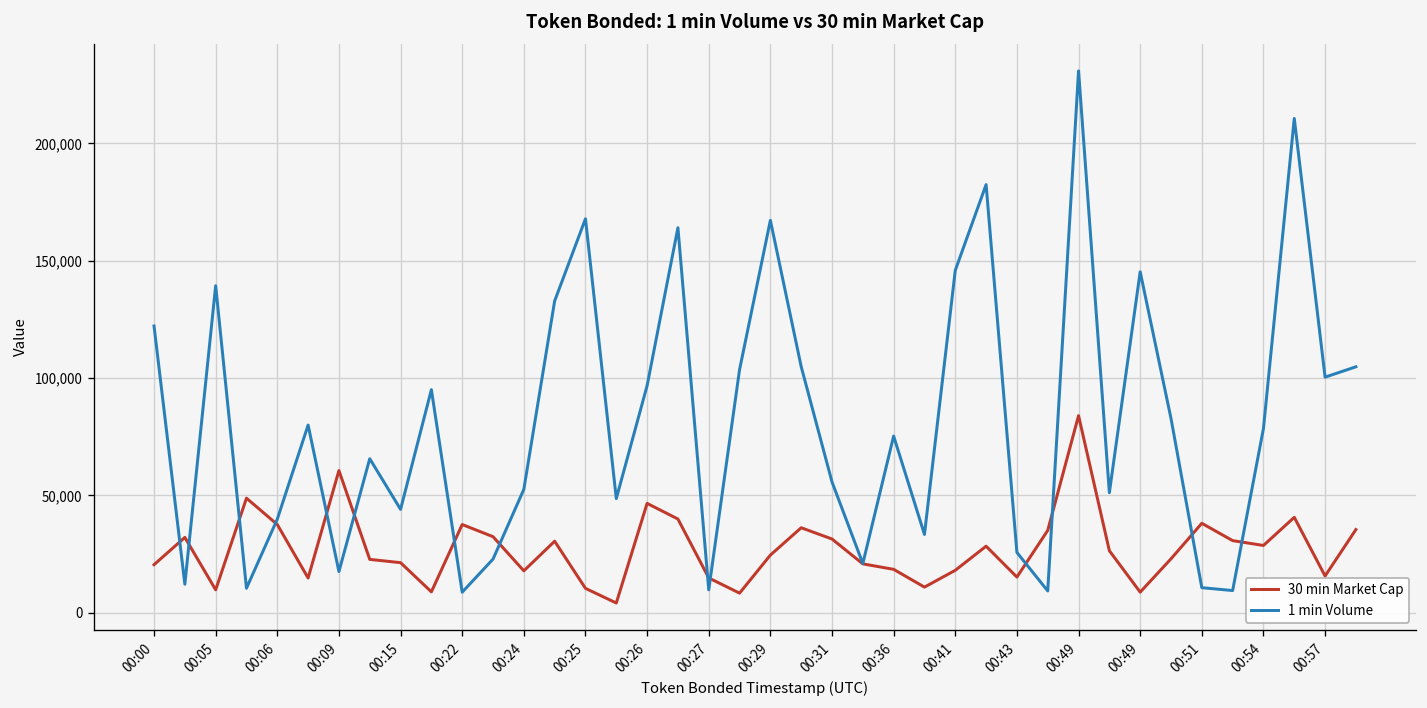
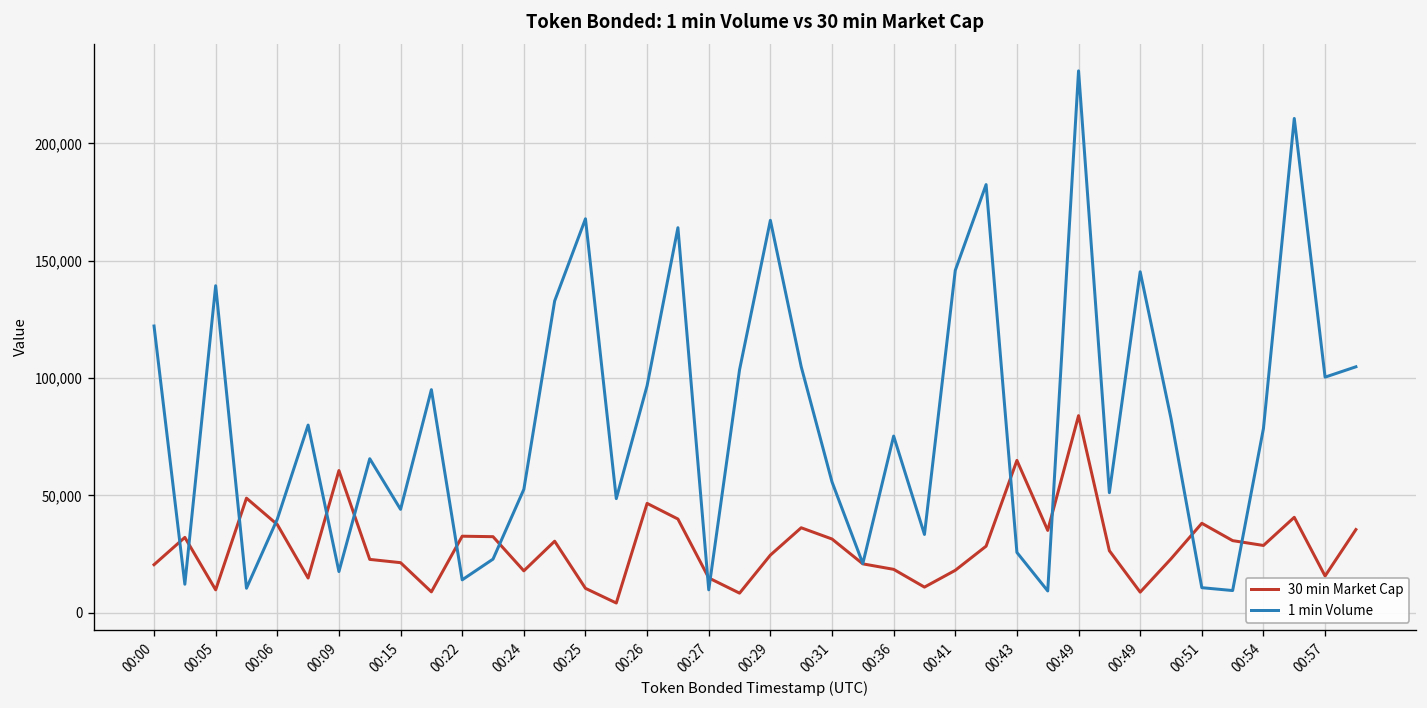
30 min Market Cap, 00:22: 38,000 -> 33,000
1 min Volume, 00:22: 9,000 -> 14,000
30 min Market Cap, 00:43: 15,000 -> 65,000
